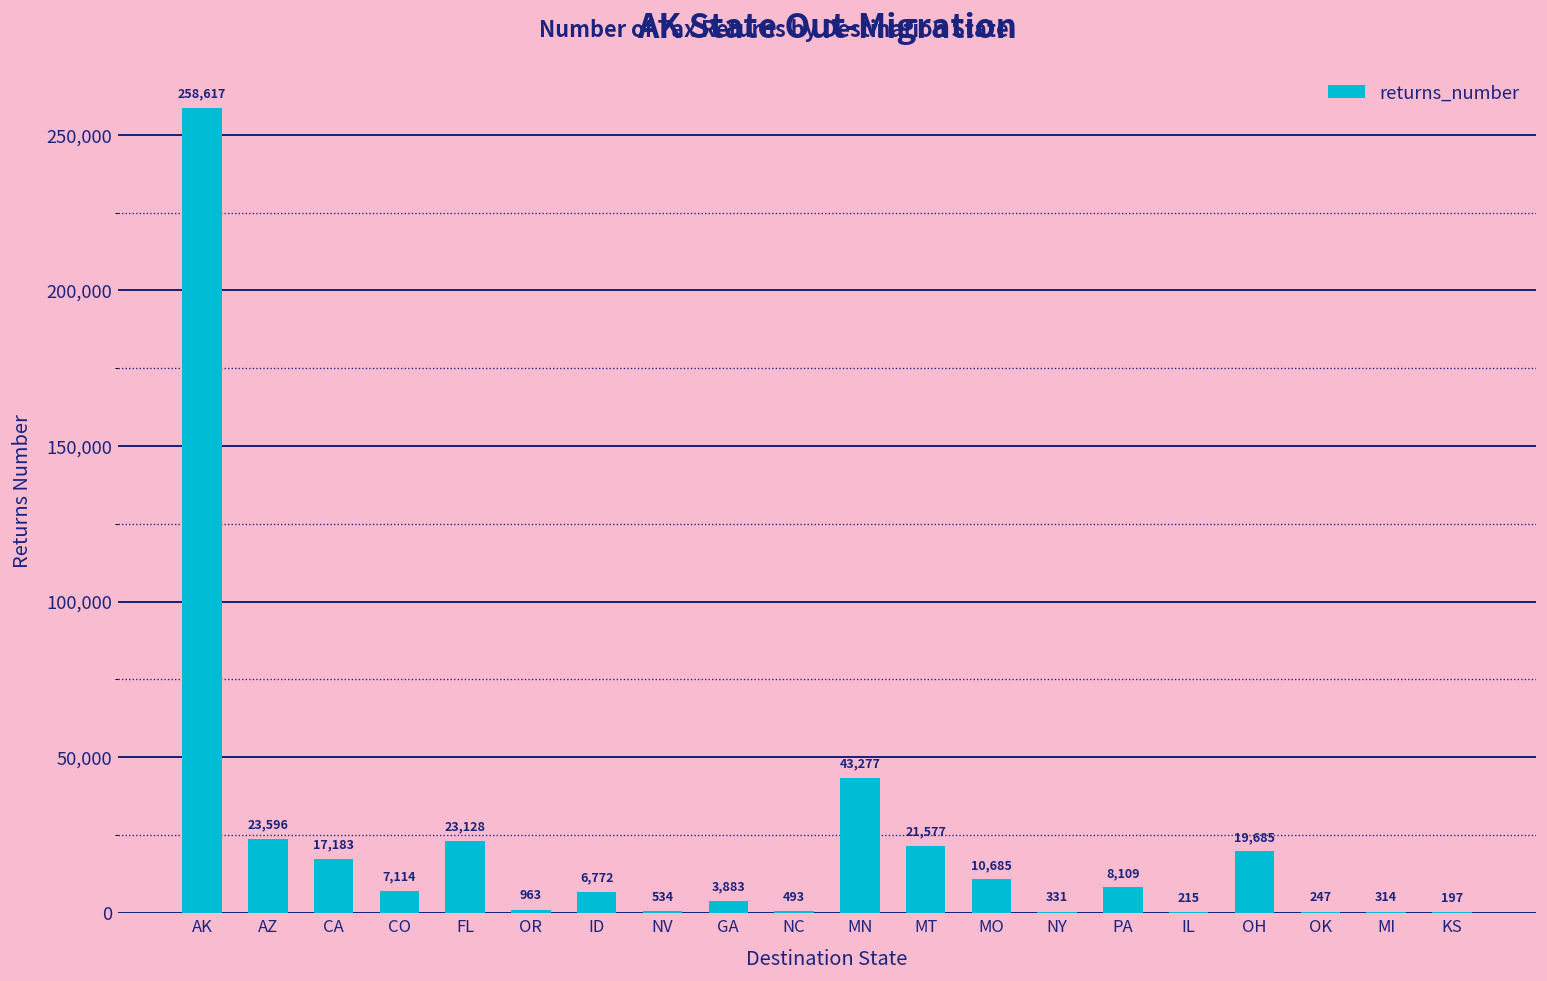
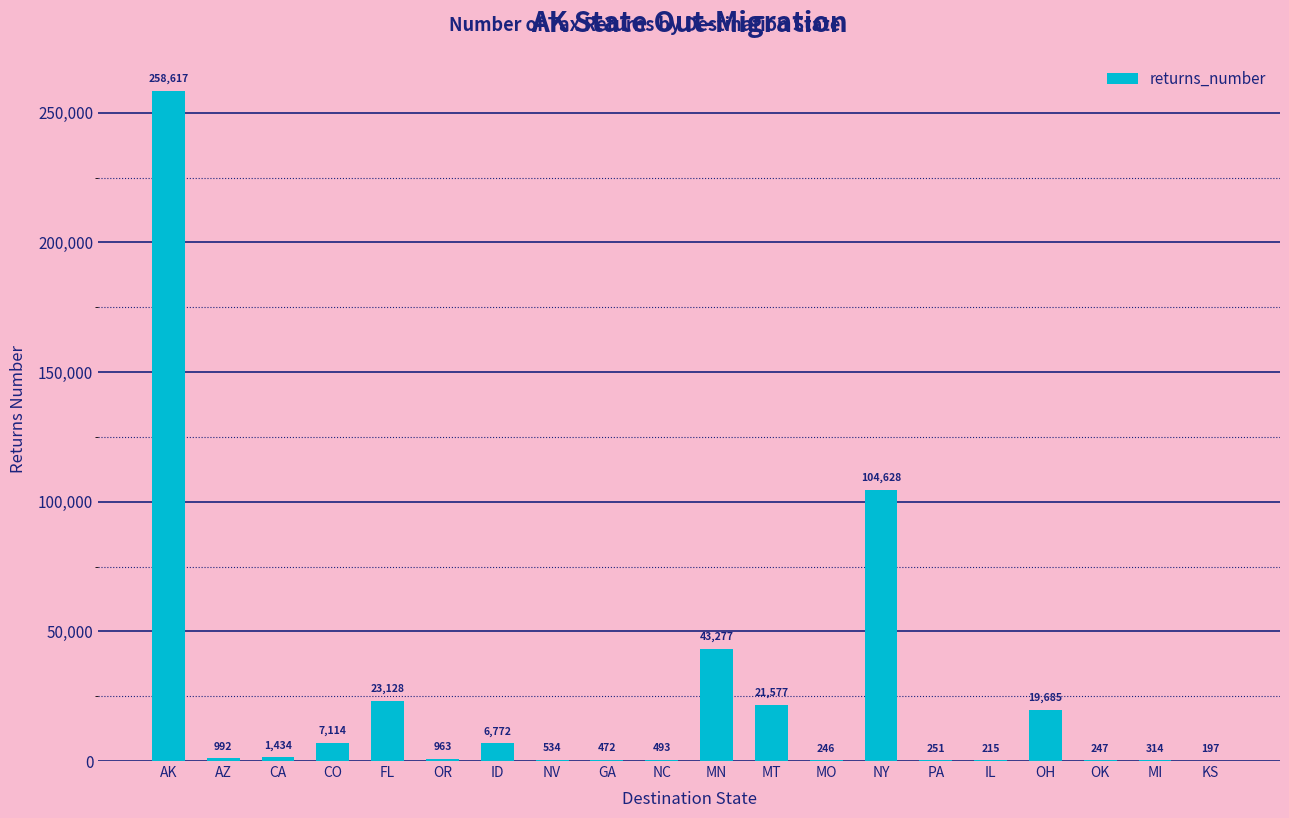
AZ: 23,596 -> 992
CA: 17,183 -> 1,434
GA: 3,883 -> 472
MO: 10,685 -> 246
NY: 331 -> 104,628
PA: 8,109 -> 251
